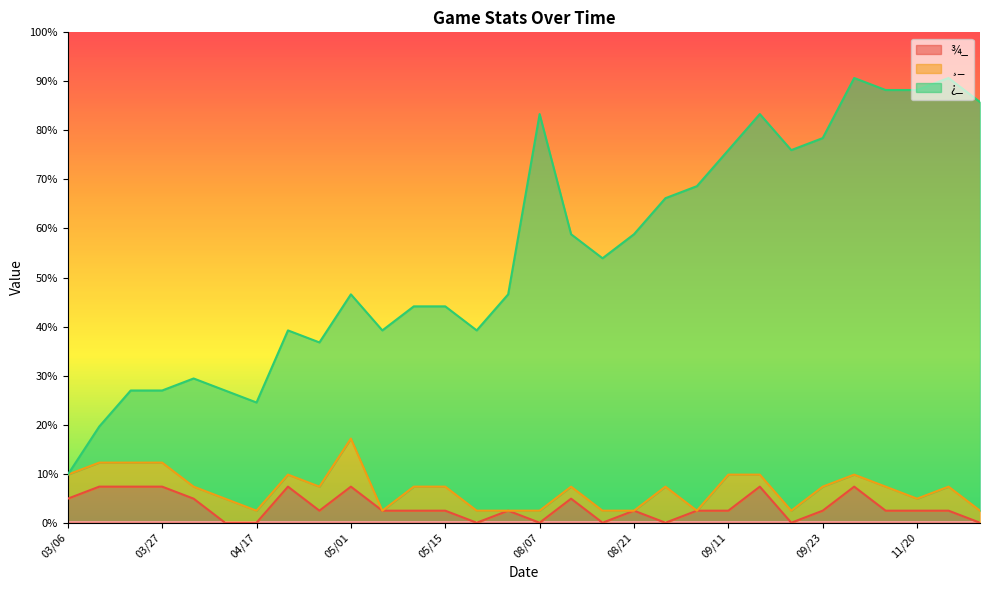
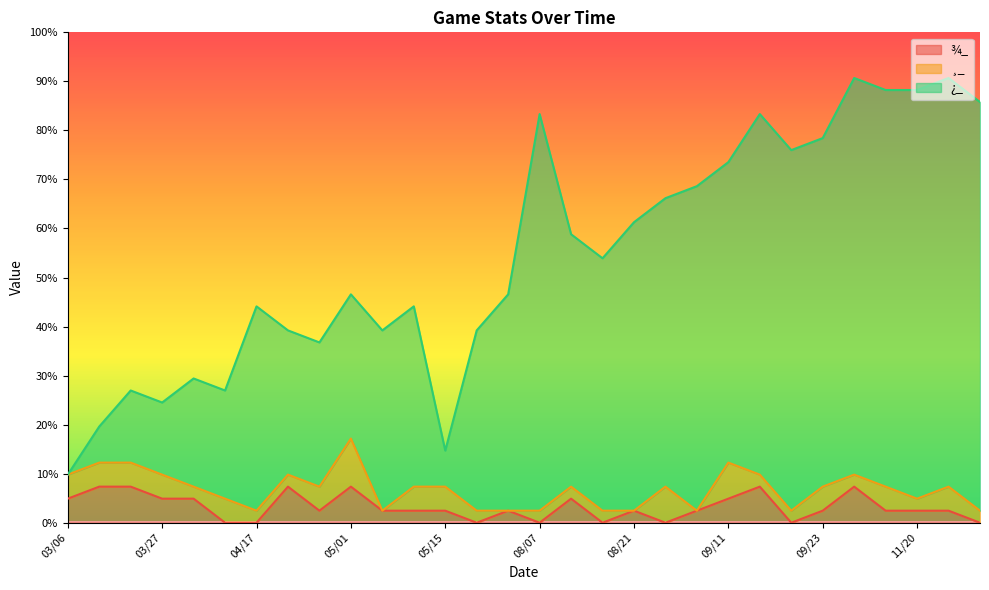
¾_, 03/27: 7% -> 5%
¿_, 04/17: 22% -> 42%
¿_, 05/15: 37% -> 7%
¿_, 08/21: 56% -> 59%
¾_, 09/11: 2% -> 5%
¿_, 09/11: 66% -> 61%
